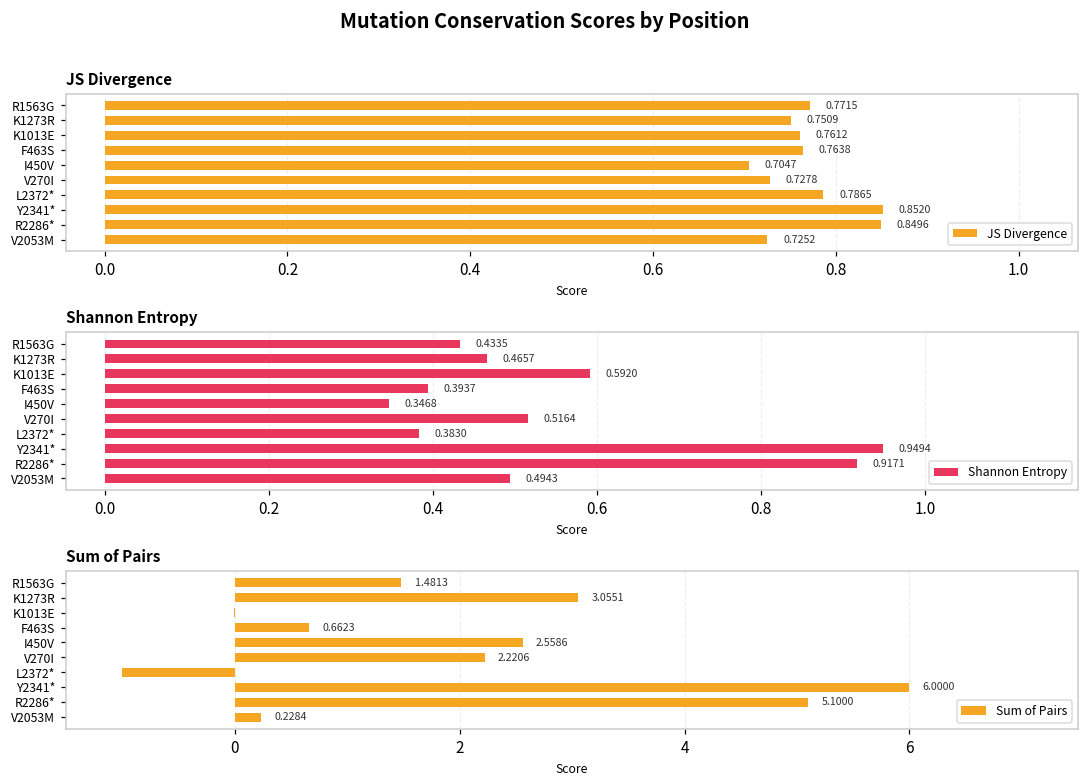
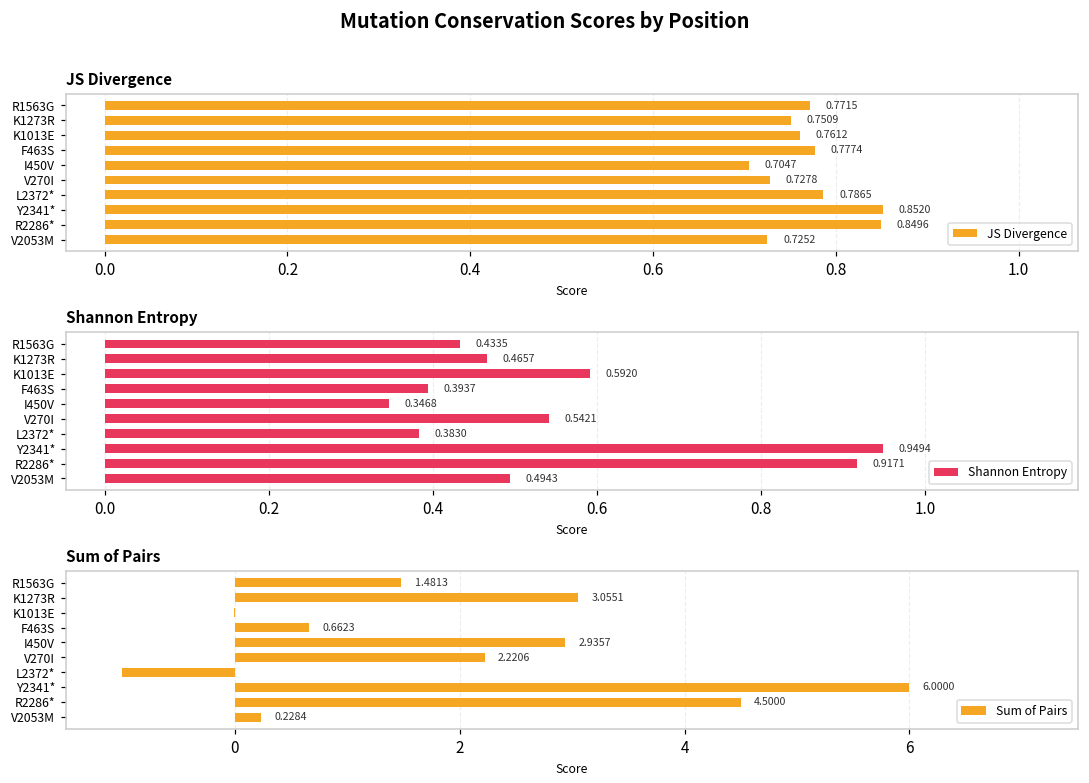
JS Divergence, F463S: 0.7638 -> 0.7774
Shannon Entropy, V270I: 0.5164 -> 0.5421
Sum of Pairs, I450V: 2.5586 -> 2.9357
Sum of Pairs, R2286*: 5.1000 -> 4.5000
